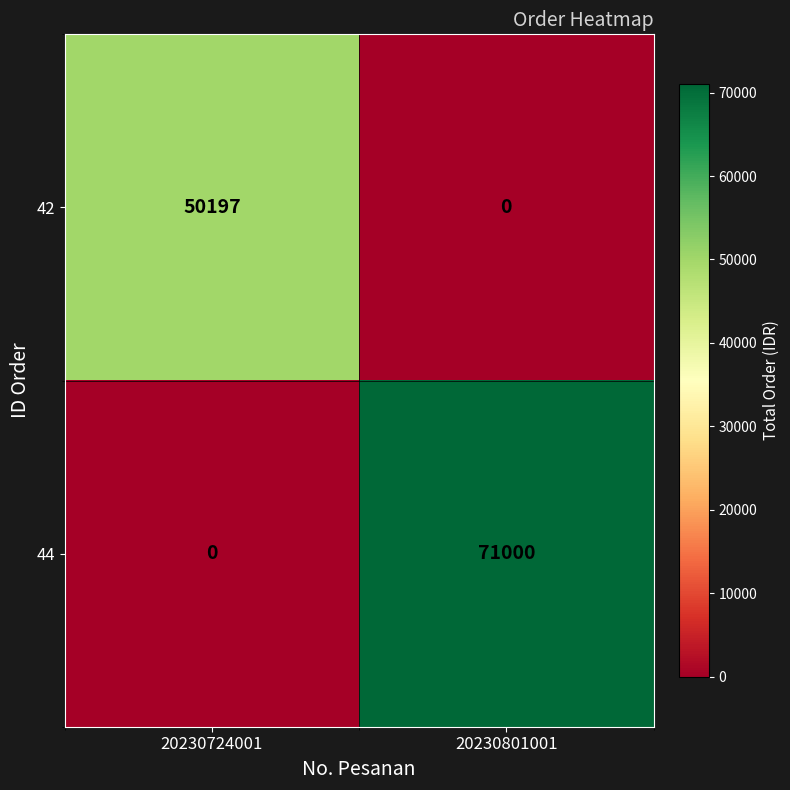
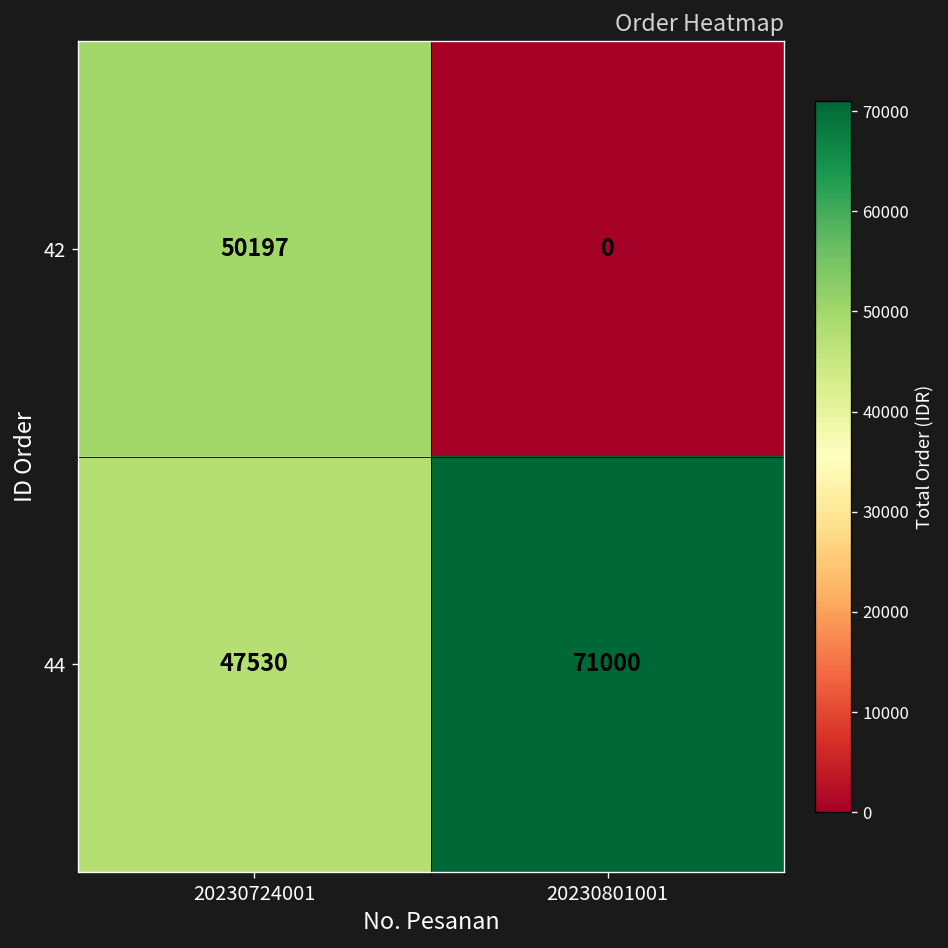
44, 20230724001: 0 -> 47530
